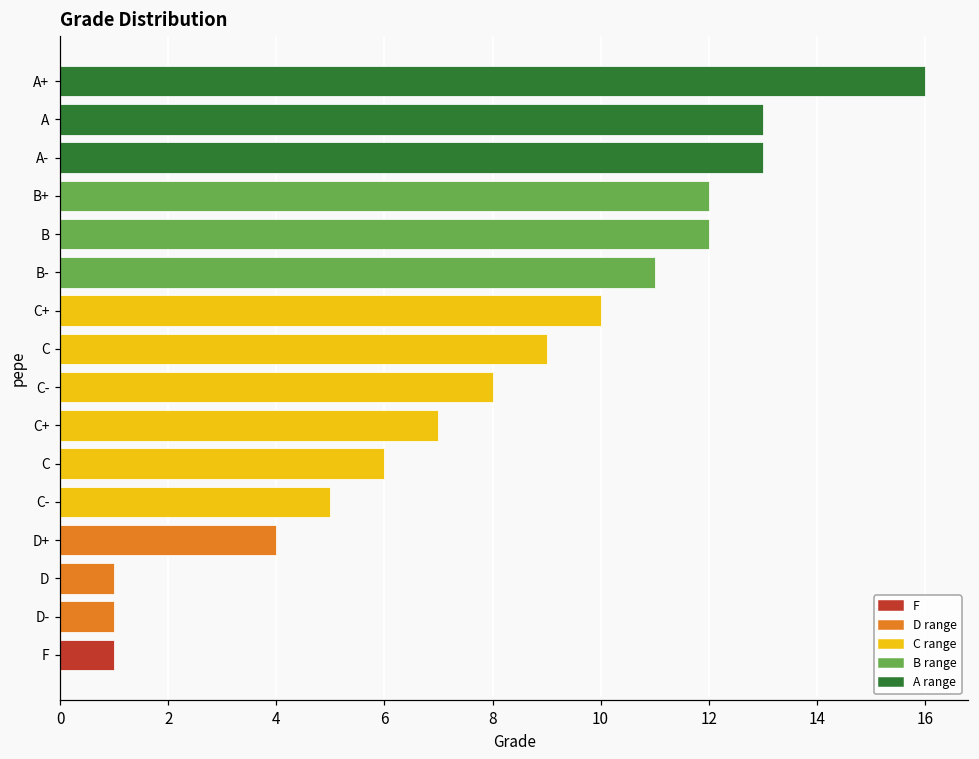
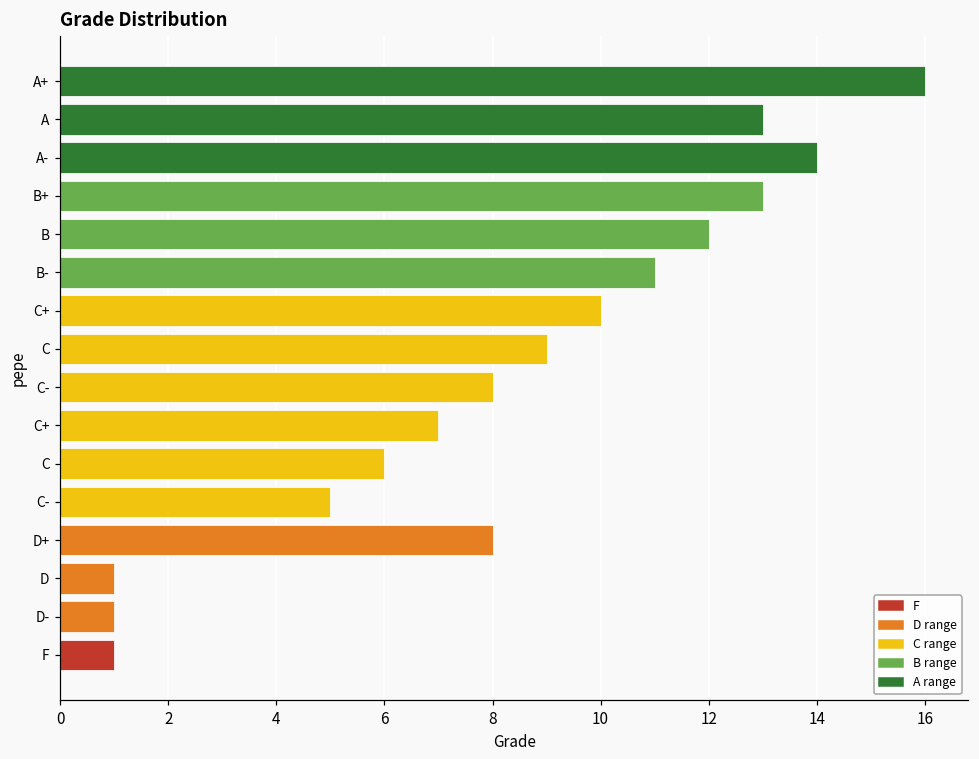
A-: 13 -> 14
B+: 12 -> 13
D+: 4 -> 8
